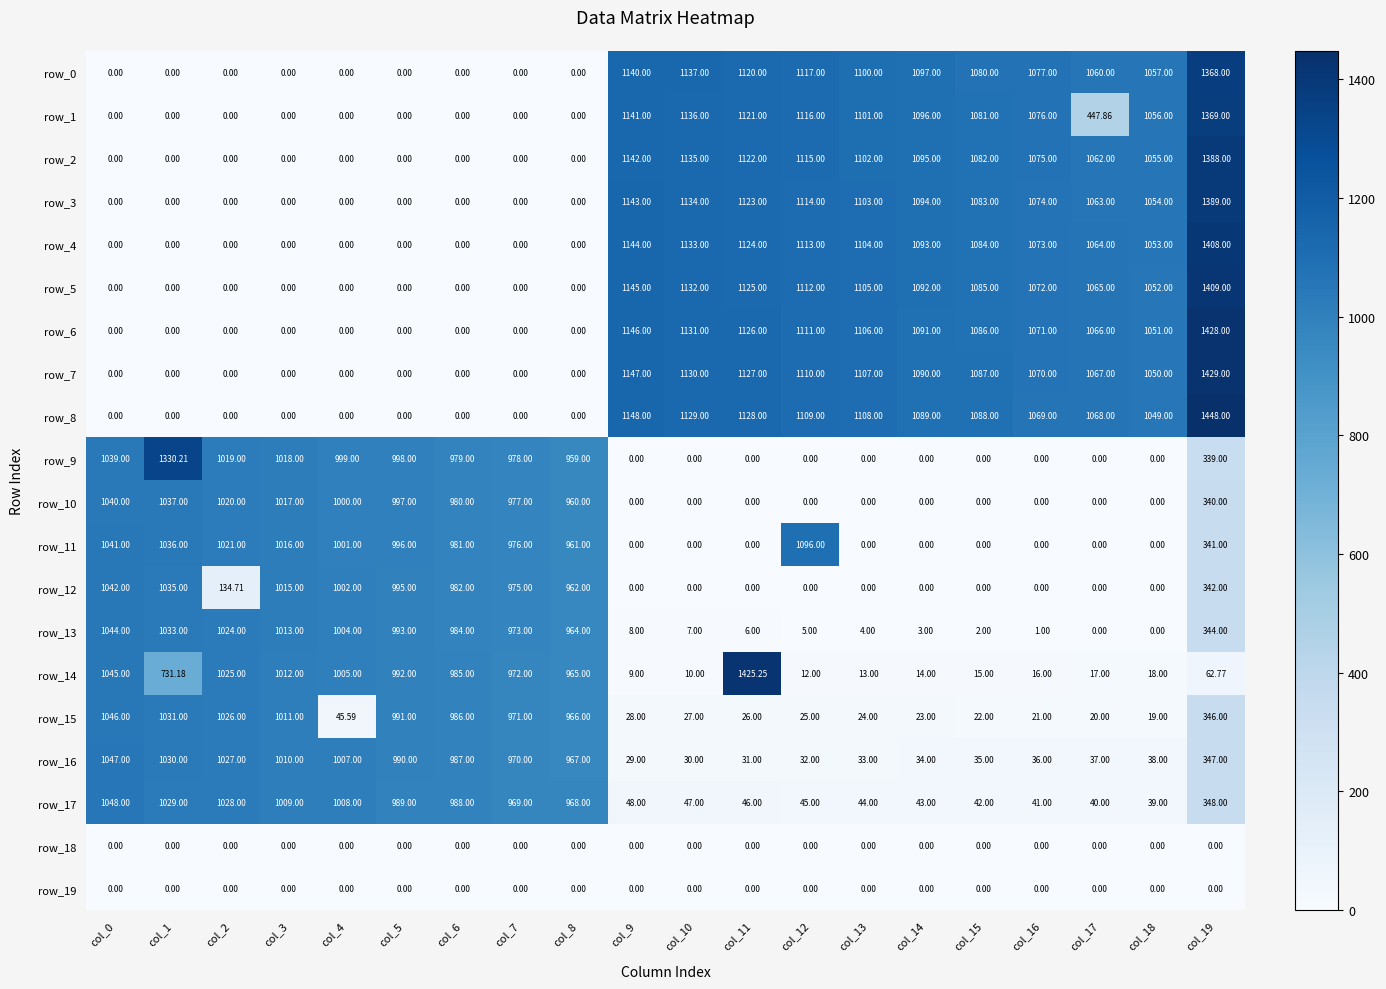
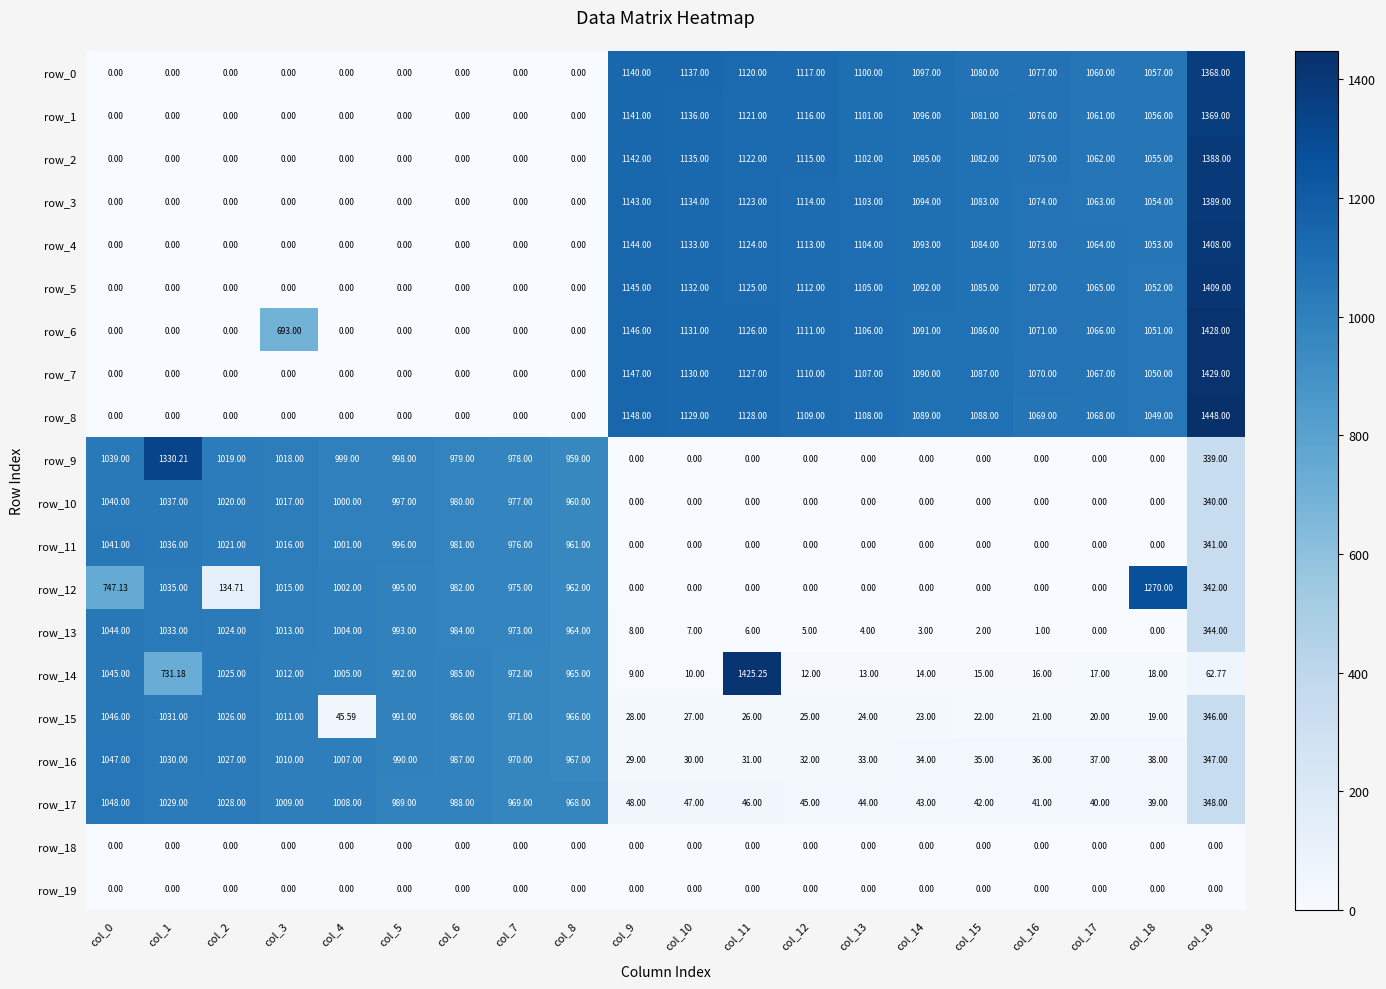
row_1, col_17: 447.86 -> 1061.00
row_6, col_3: 0.00 -> 693.00
row_11, col_12: 1096.00 -> 0.00
row_12, col_0: 1042.00 -> 747.13
row_12, col_18: 0.00 -> 1270.00
